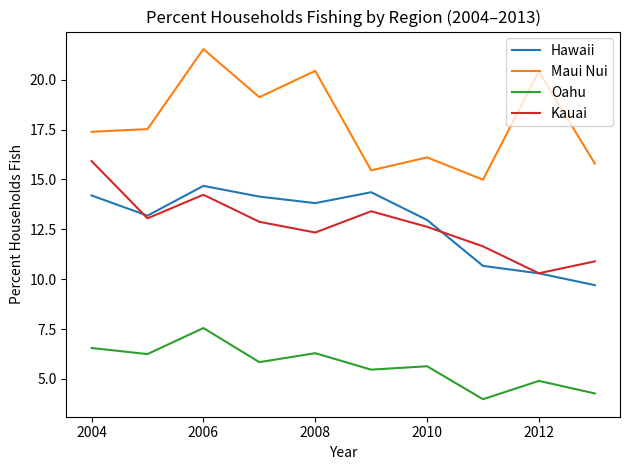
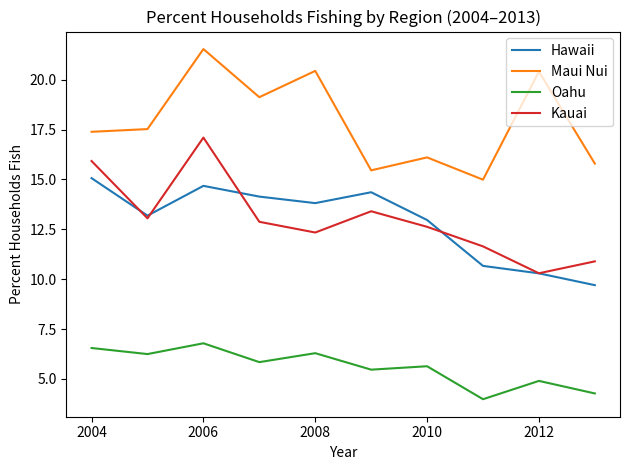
Hawaii, 2004: 14.2 -> 15.1
Oahu, 2006: 7.5 -> 6.8
Kauai, 2006: 14.2 -> 17.1
